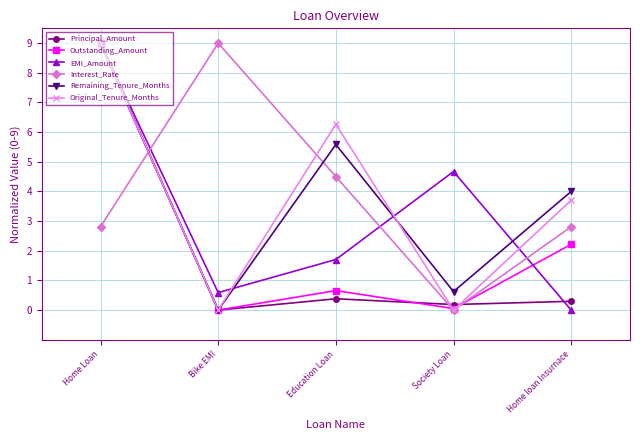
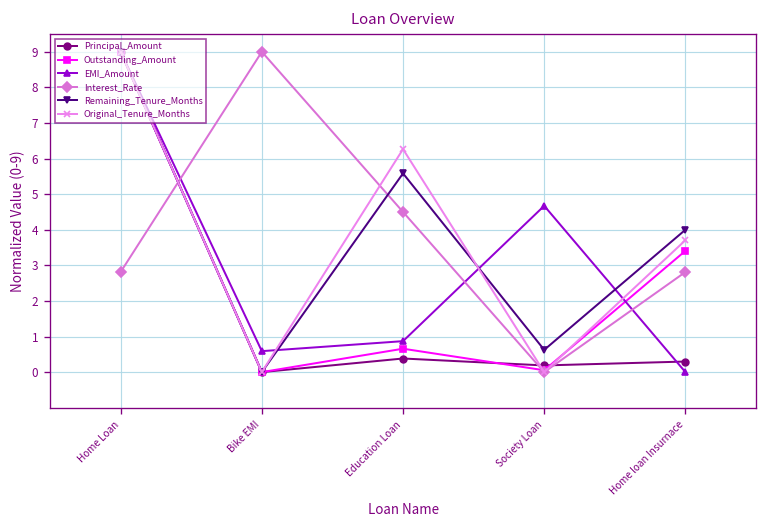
EMI_Amount, Education Loan: 1.7 -> 0.9
Outstanding_Amount, Home loan Insurnace: 2.2 -> 3.4
